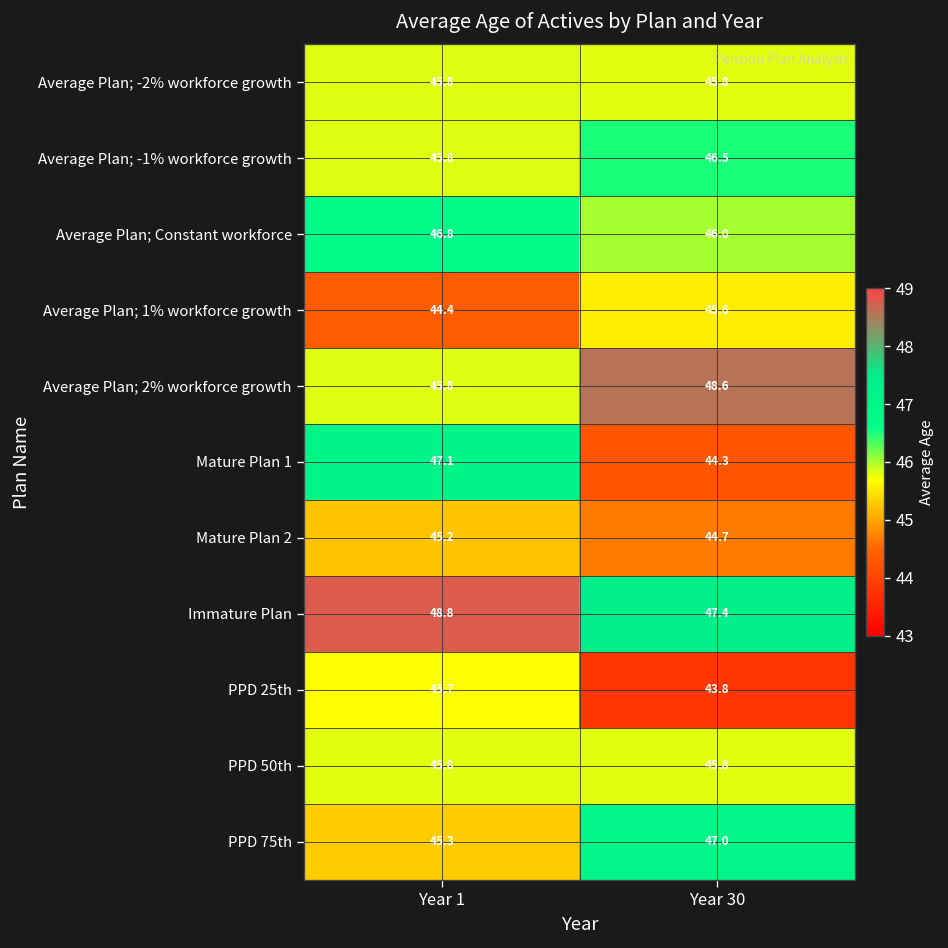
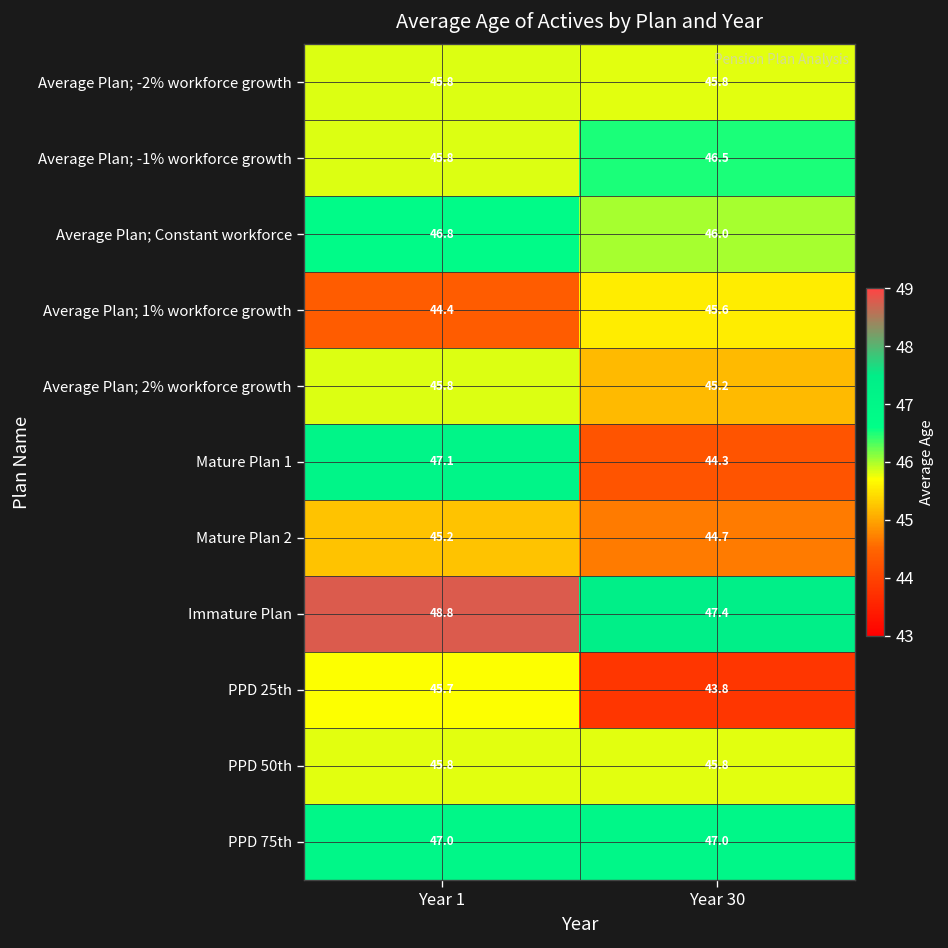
Average Plan; 2% workforce growth, Year 30: 48.6 -> 45.2
PPD 75th, Year 1: 45.3 -> 47.0
